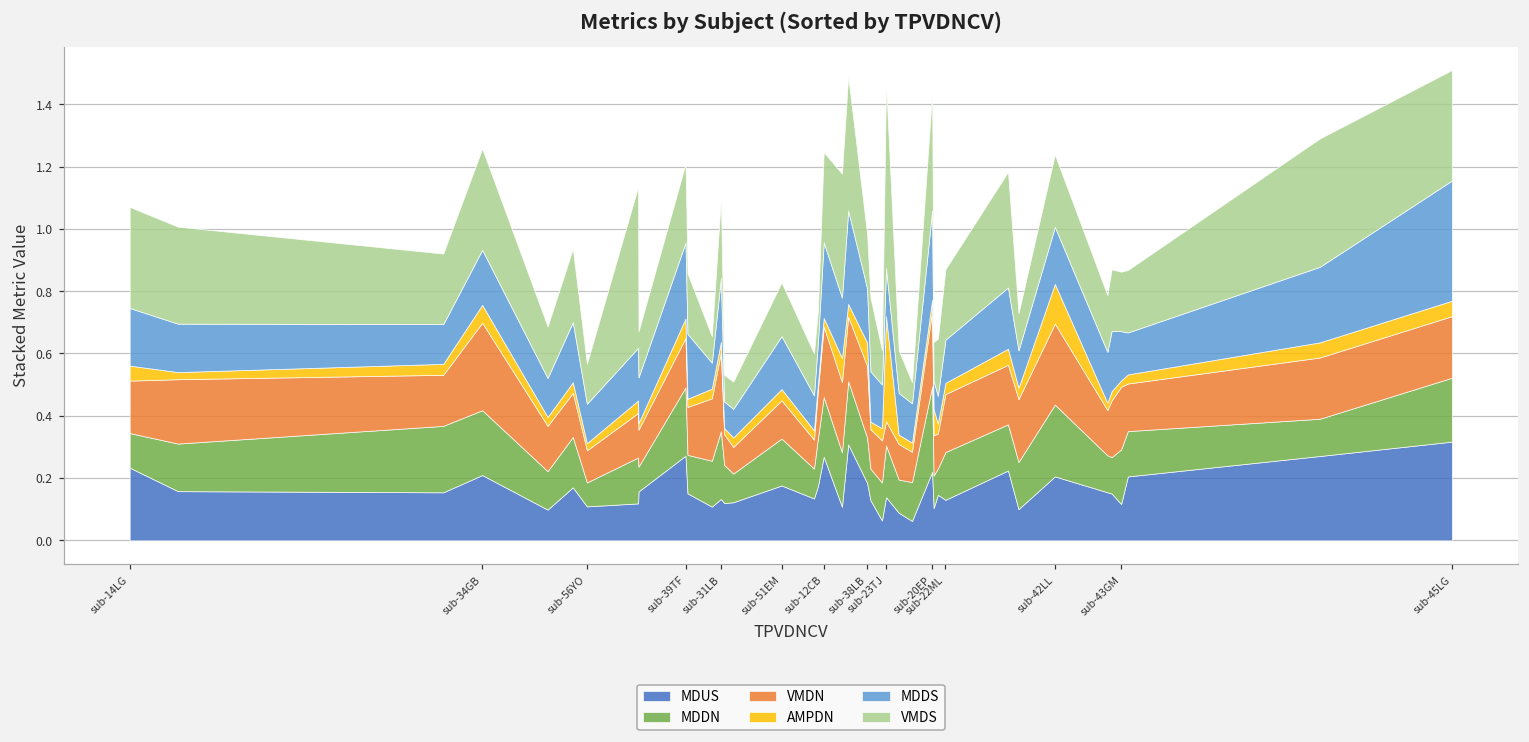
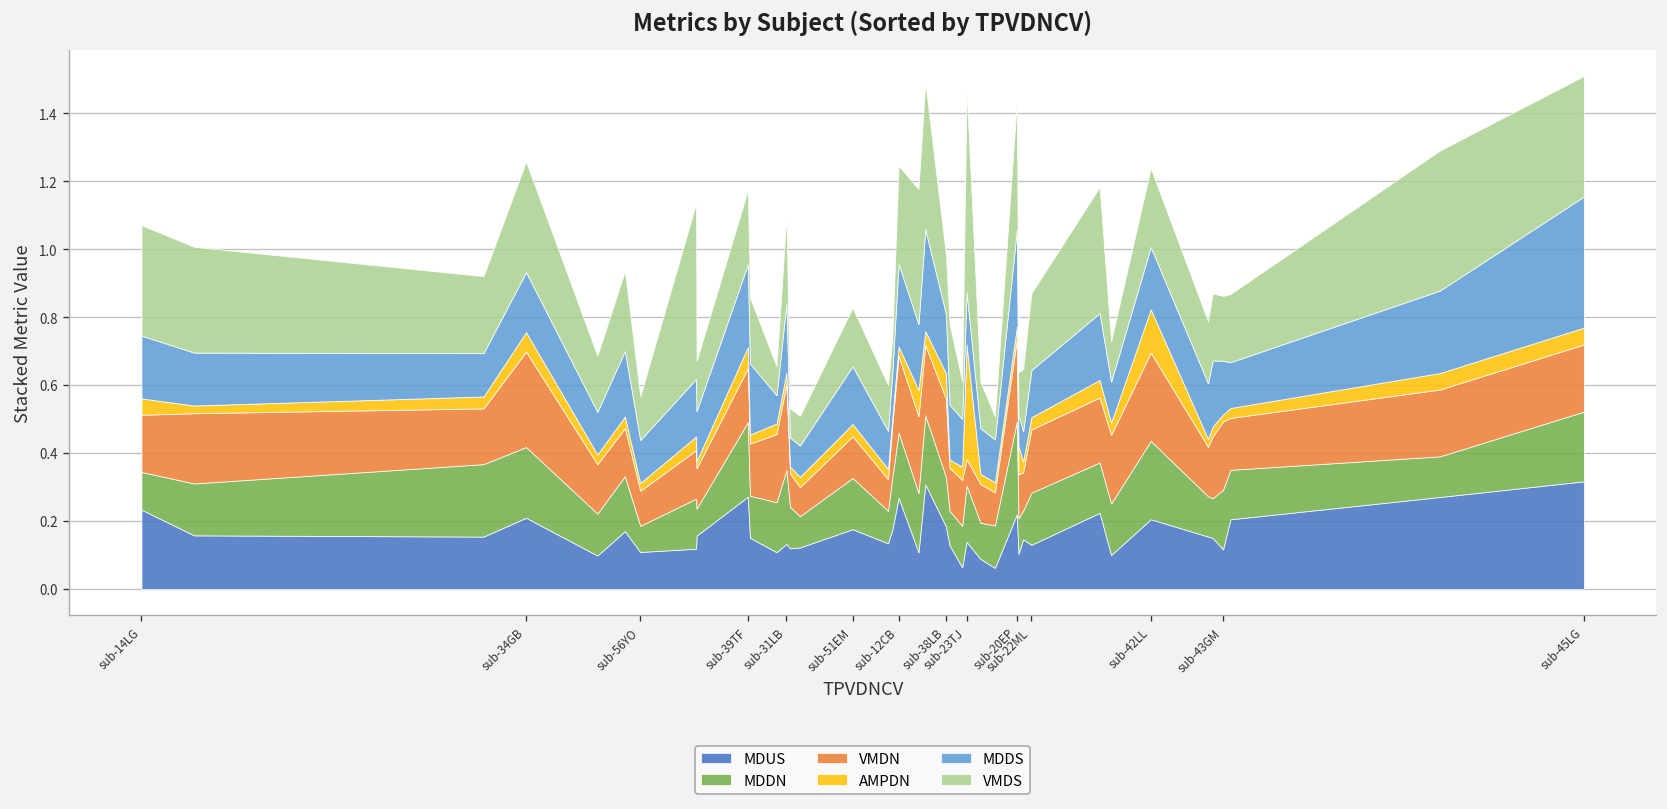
VMDS, sub-39TF: 0.25 -> 0.22
